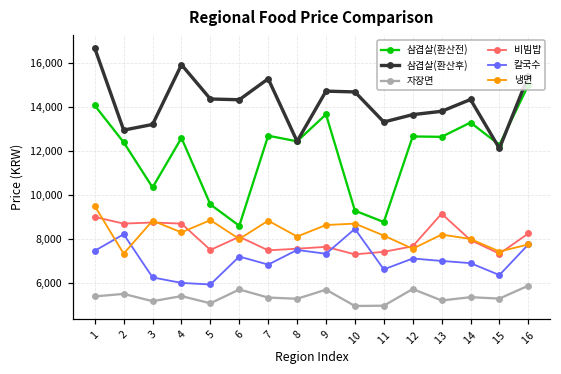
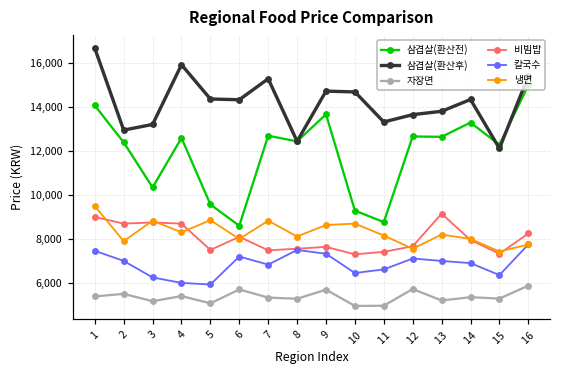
칼국수, 2: 8,200 -> 7,000
냉면, 2: 7,300 -> 7,900
칼국수, 10: 8,500 -> 6,500
